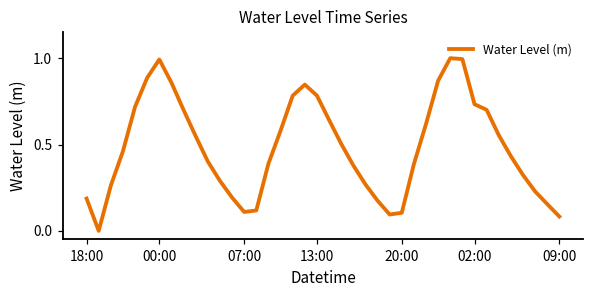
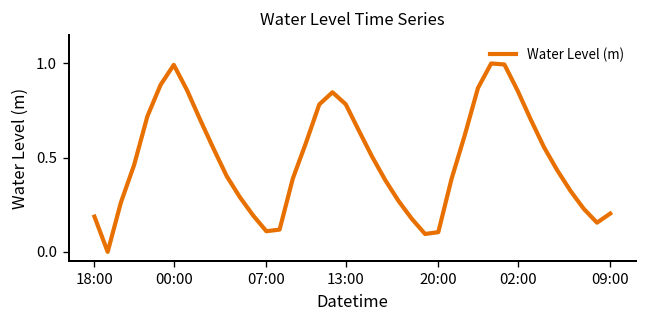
02:00: 0.73 -> 0.86
09:00: 0.08 -> 0.20
